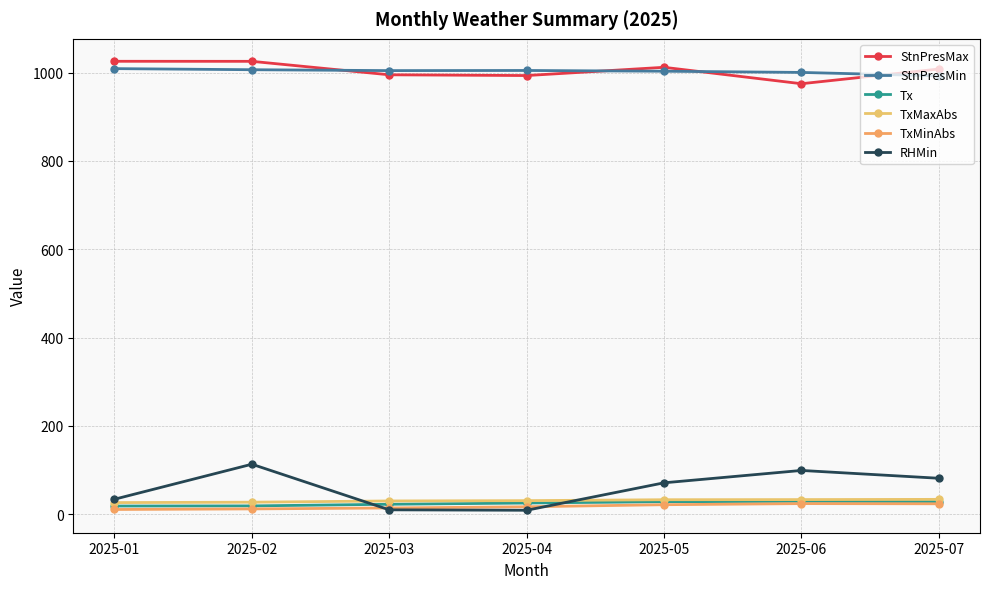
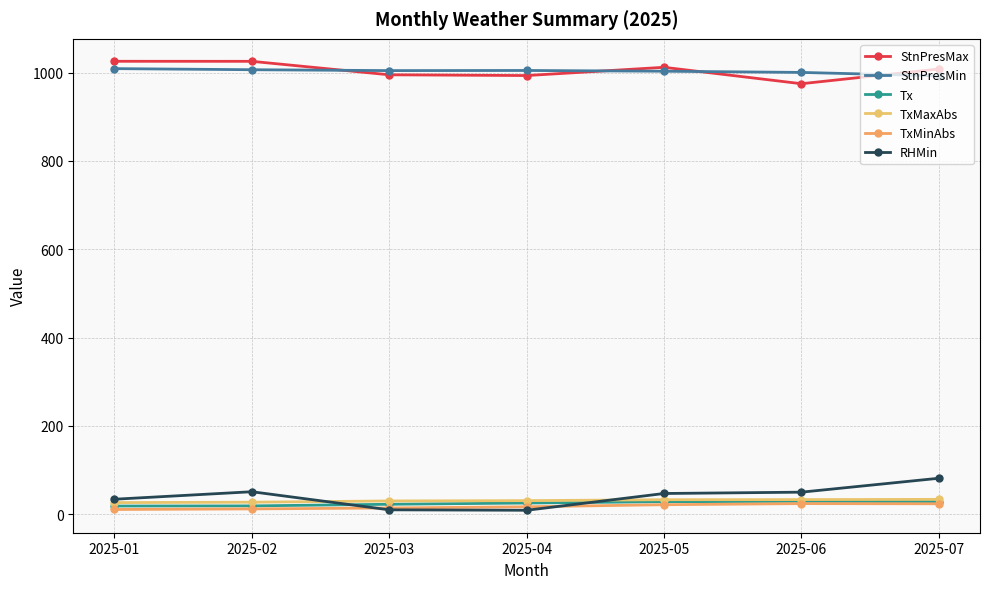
RHMin, 2025-02: 110 -> 50
RHMin, 2025-05: 70 -> 50
RHMin, 2025-06: 100 -> 50
